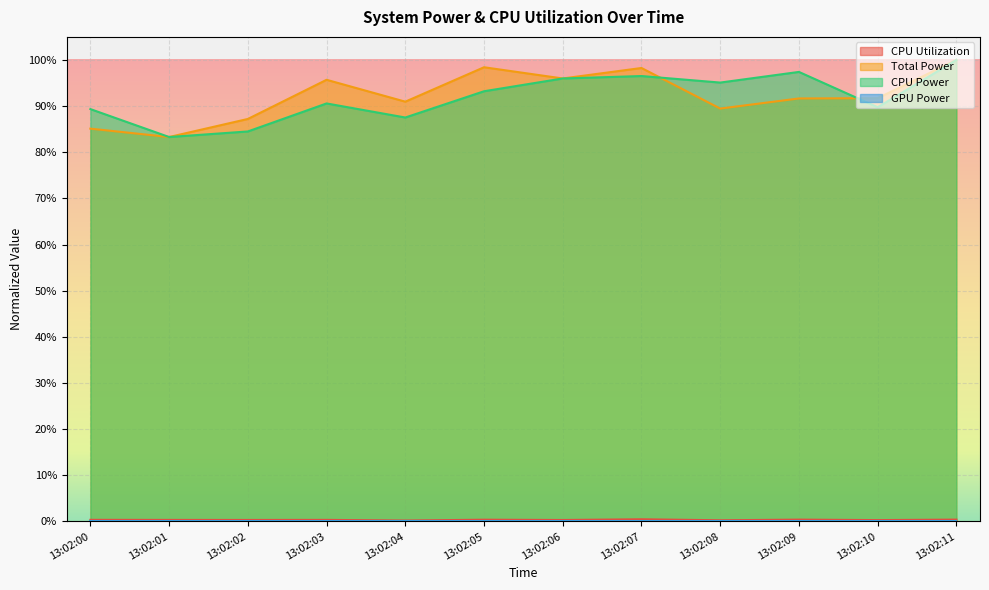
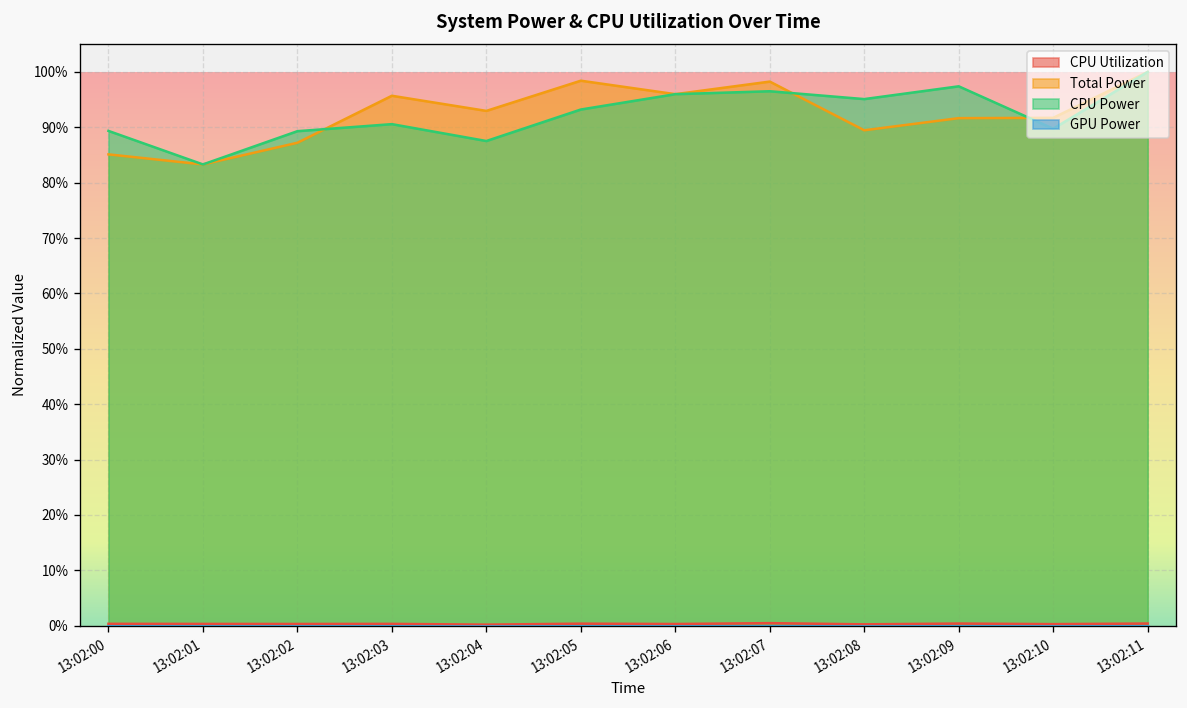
CPU Power, 13:02:02: 85% -> 89%
Total Power, 13:02:04: 91% -> 93%
